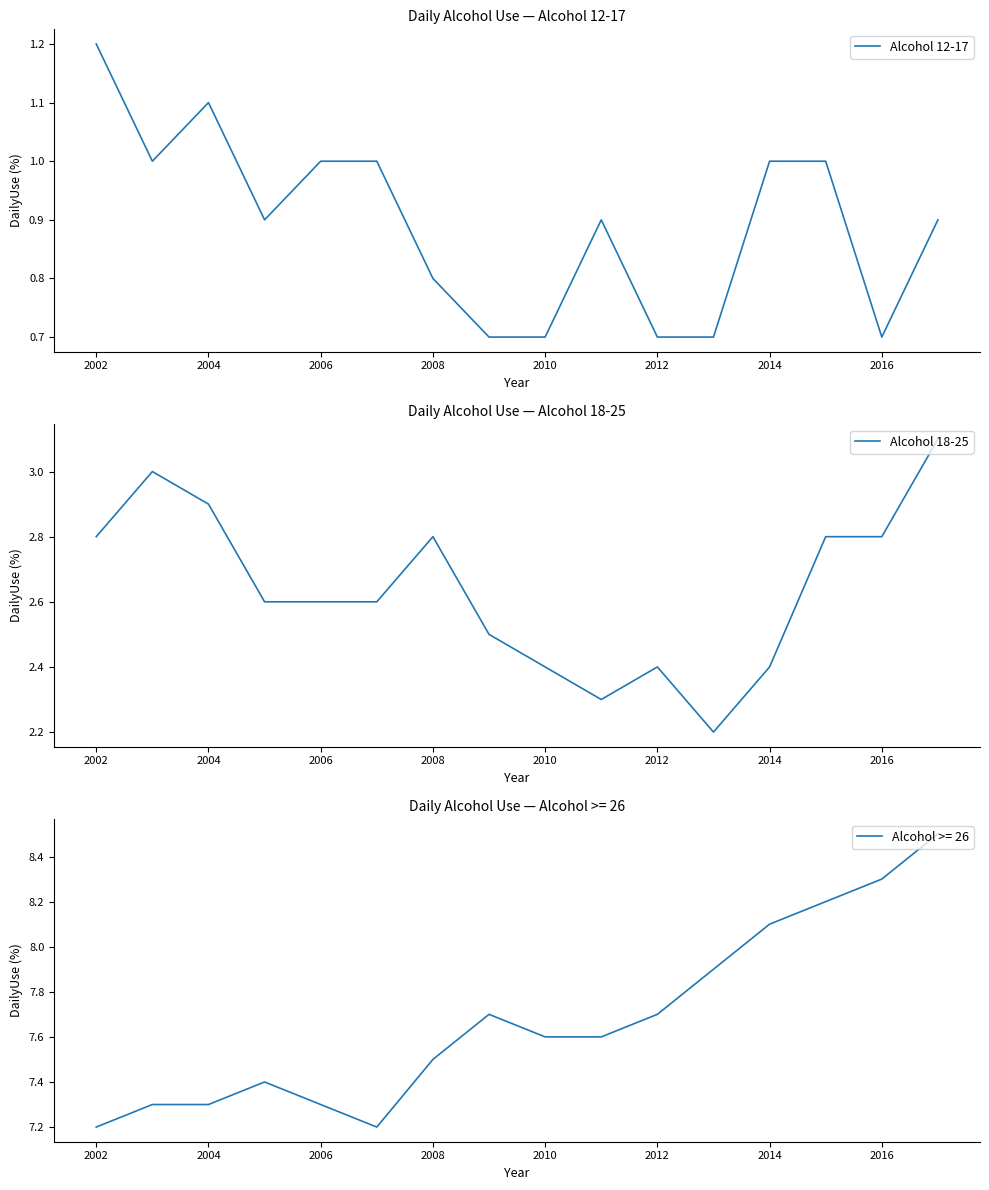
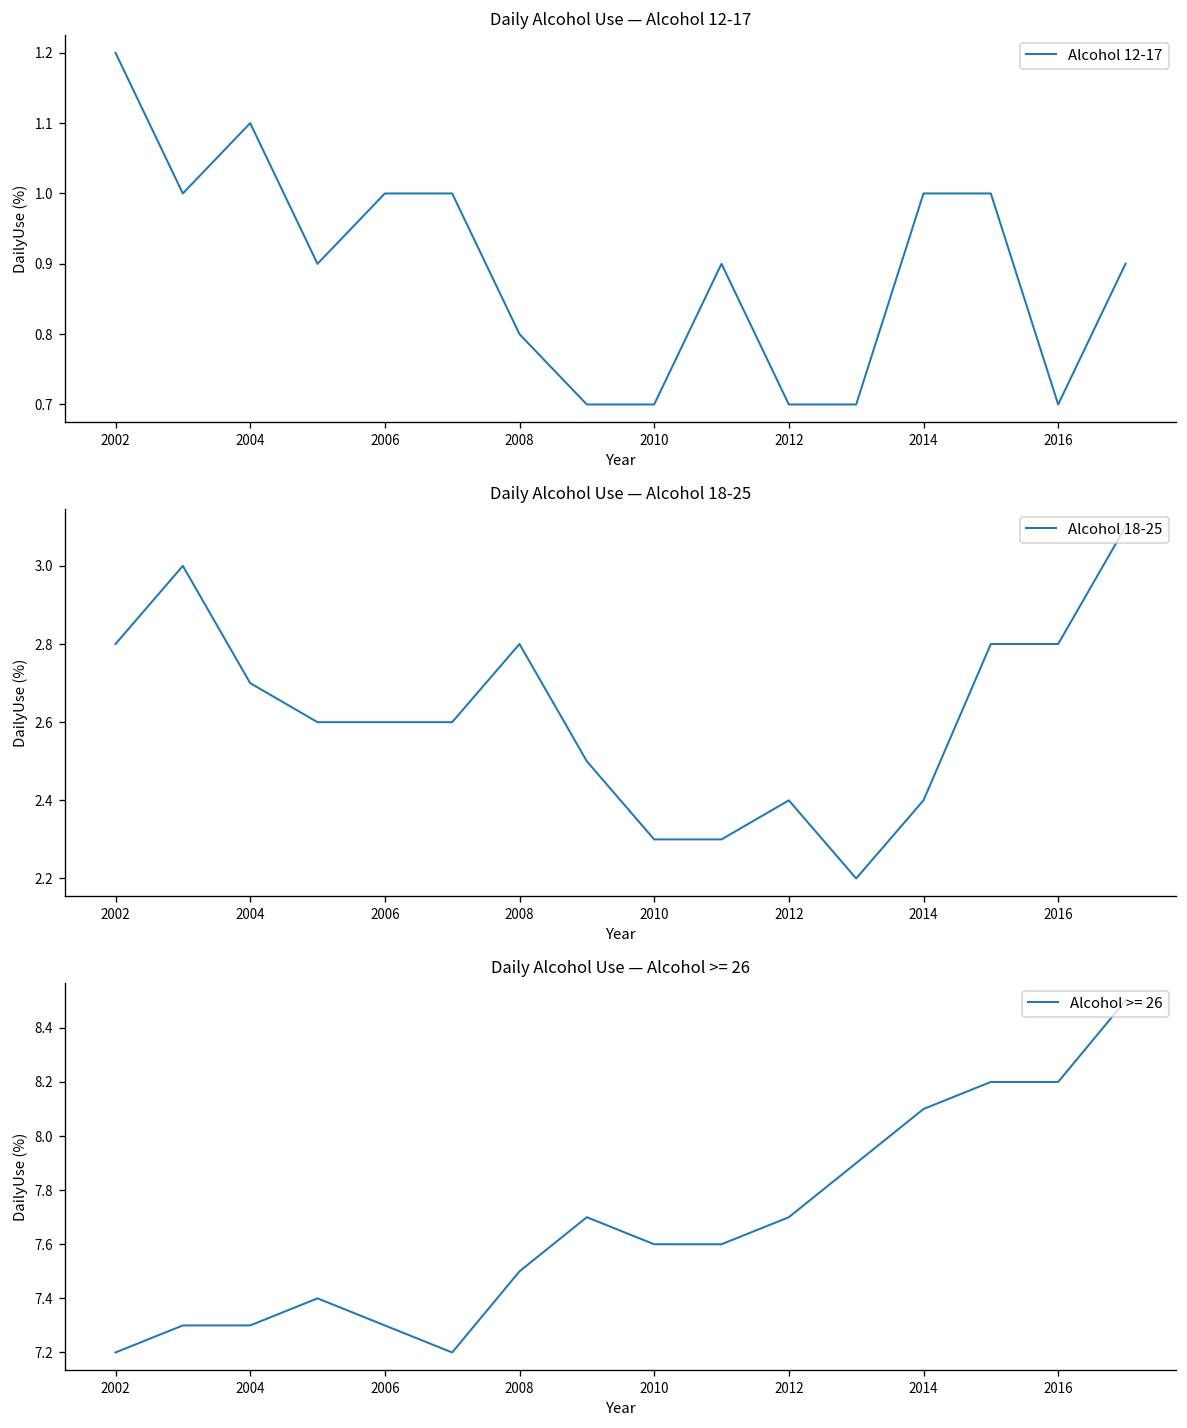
Daily Alcohol Use — Alcohol 18-25, 2004: 2.9 -> 2.7
Daily Alcohol Use — Alcohol 18-25, 2010: 2.4 -> 2.3
Daily Alcohol Use — Alcohol >= 26, 2016: 8.3 -> 8.2
